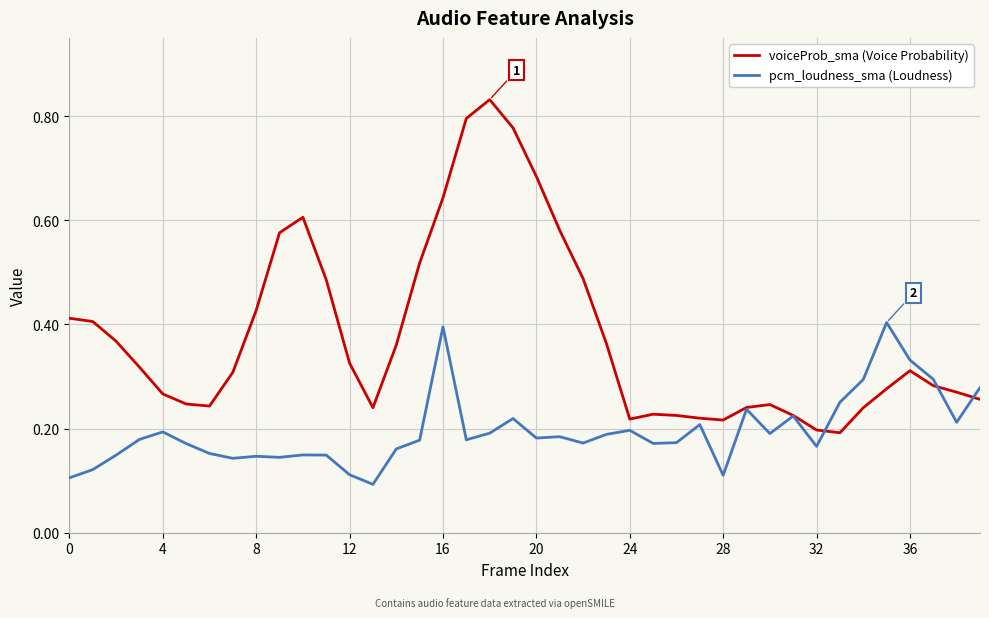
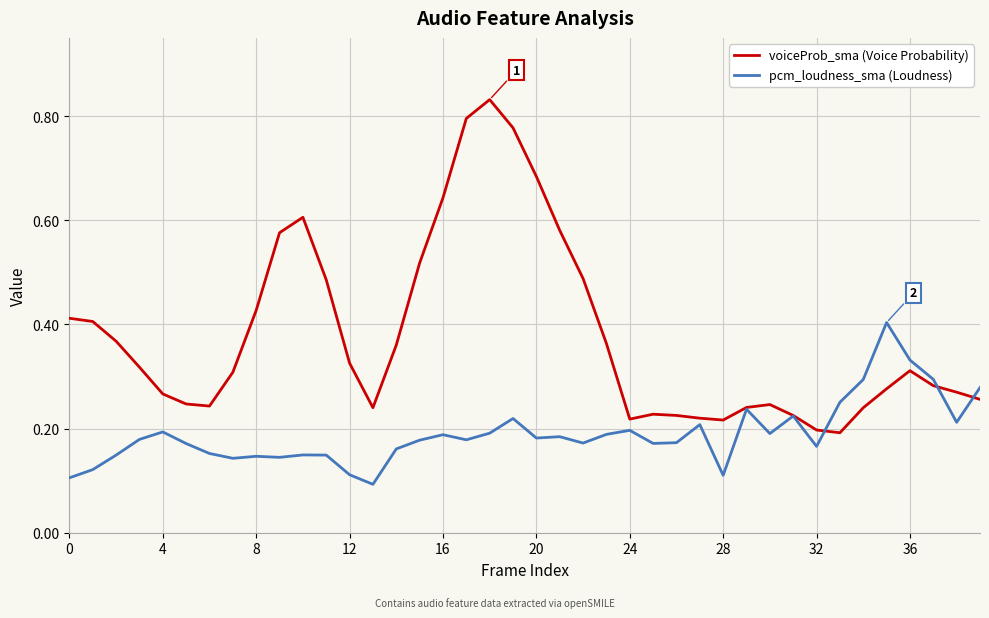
pcm_loudness_sma (Loudness), 16: 0.40 -> 0.19
